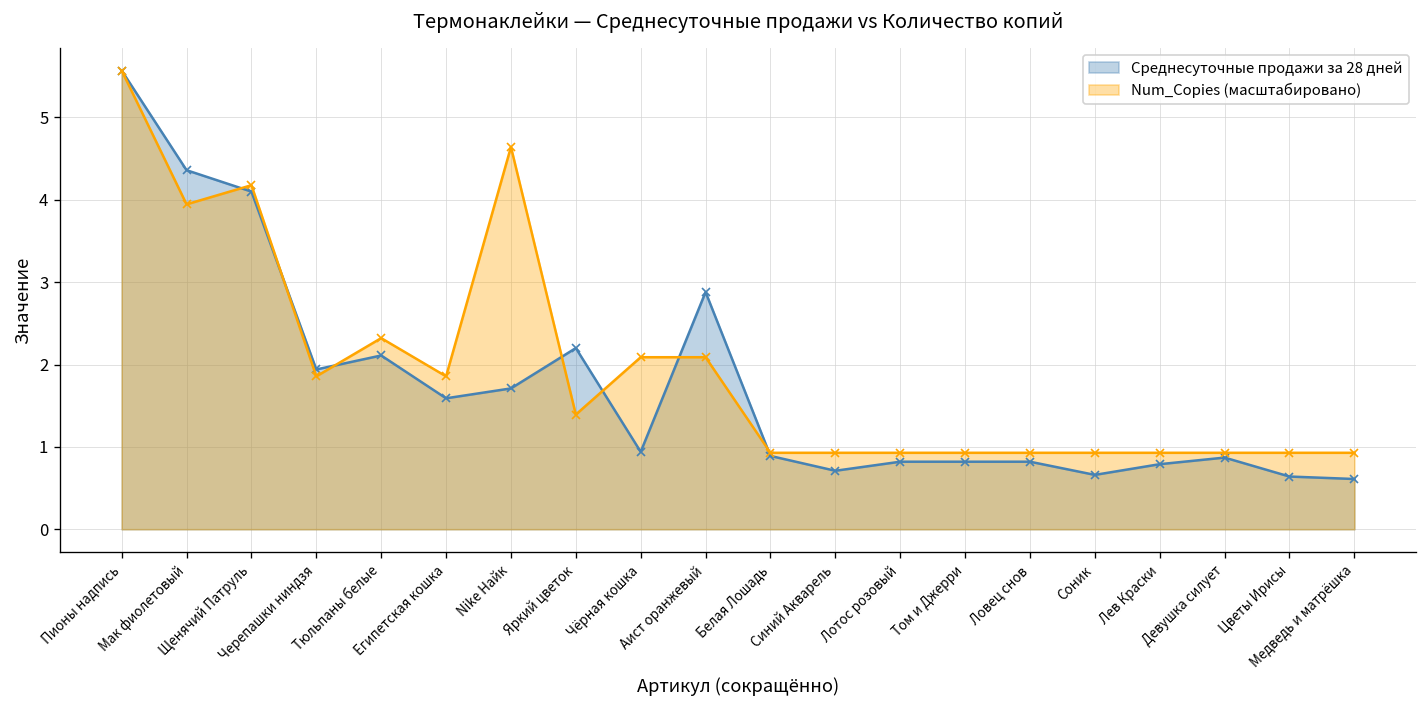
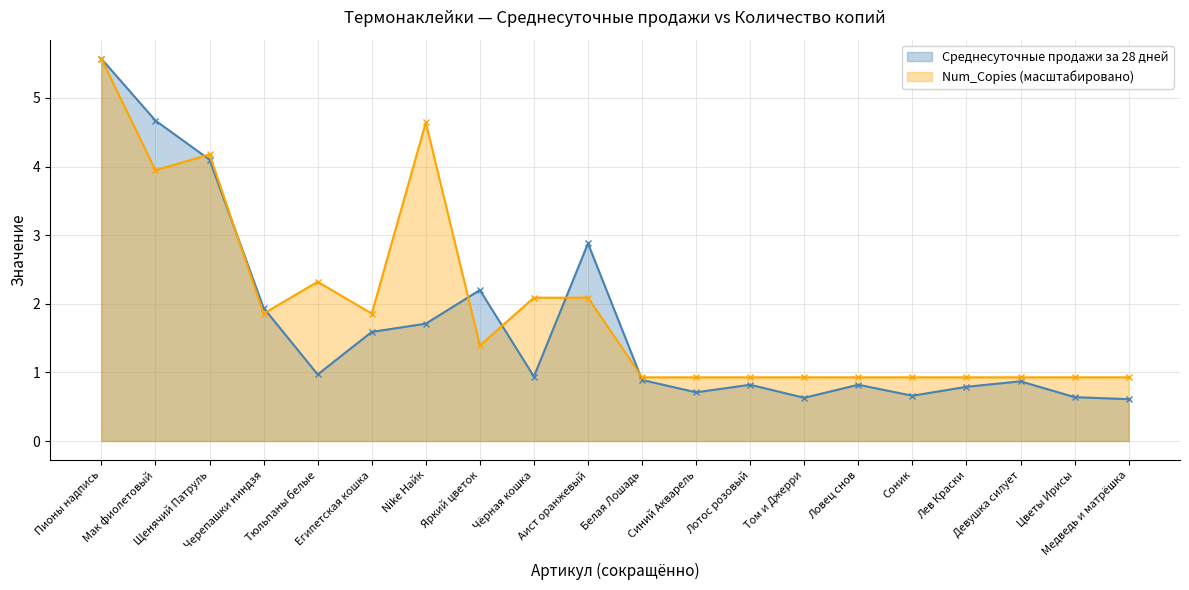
Среднесуточные продажи за 28 дней, Мак фиолетовый: 4.4 -> 4.7
Среднесуточные продажи за 28 дней, Тюльпаны белые: 2.1 -> 1.0
Среднесуточные продажи за 28 дней, Том и Джерри: 0.8 -> 0.6
